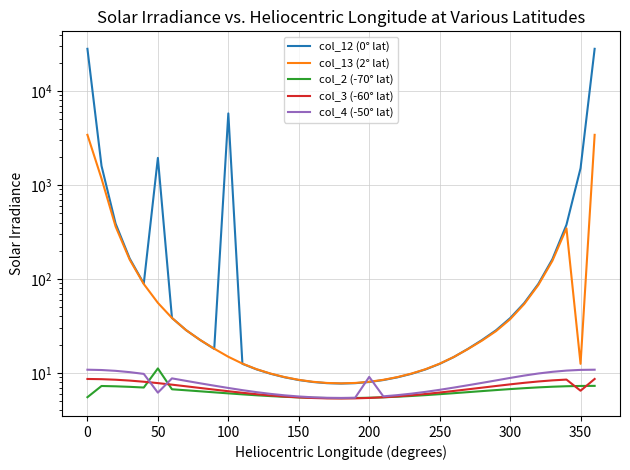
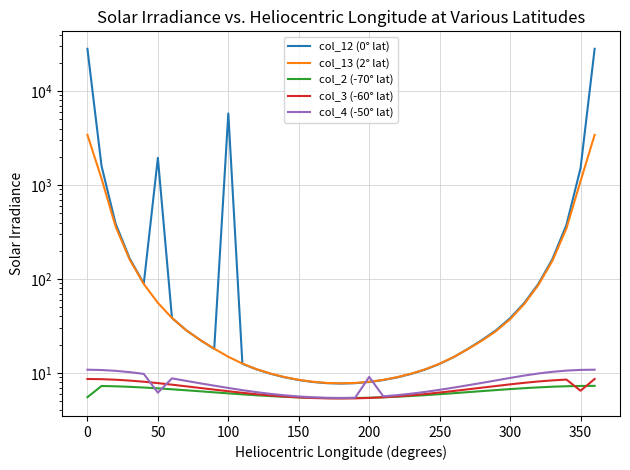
col_2 (-70° lat), 50: 11 -> 7
col_13 (2° lat), 350: 13 -> 1100
